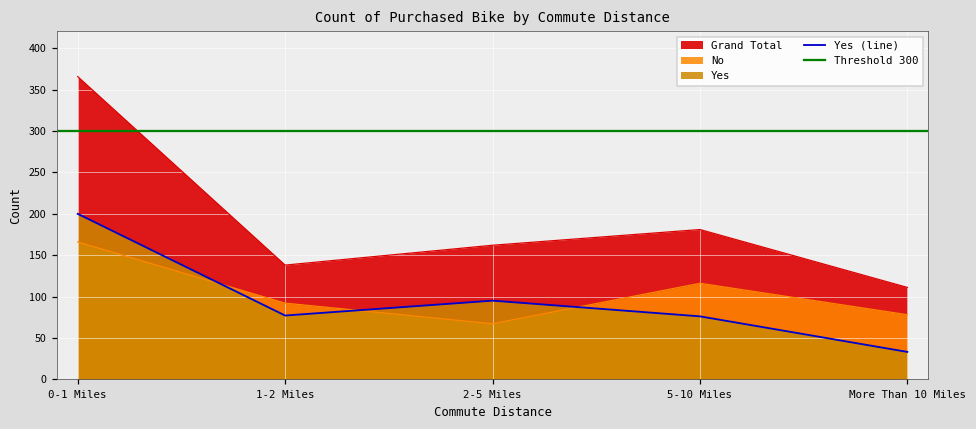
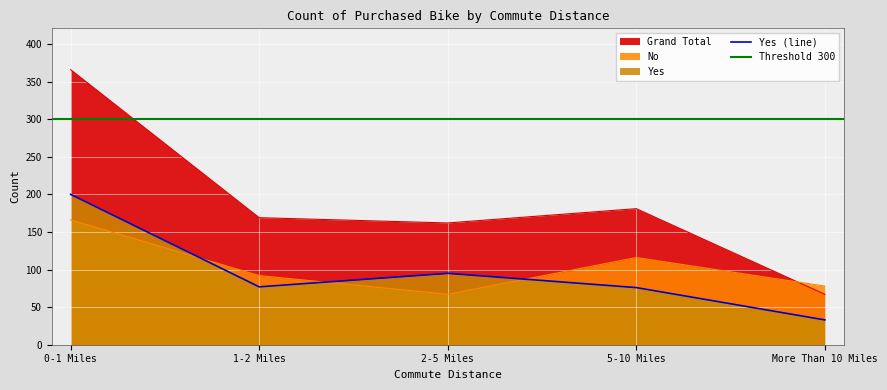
Grand Total, 1-2 Miles: 140 -> 170
Grand Total, More Than 10 Miles: 110 -> 70
